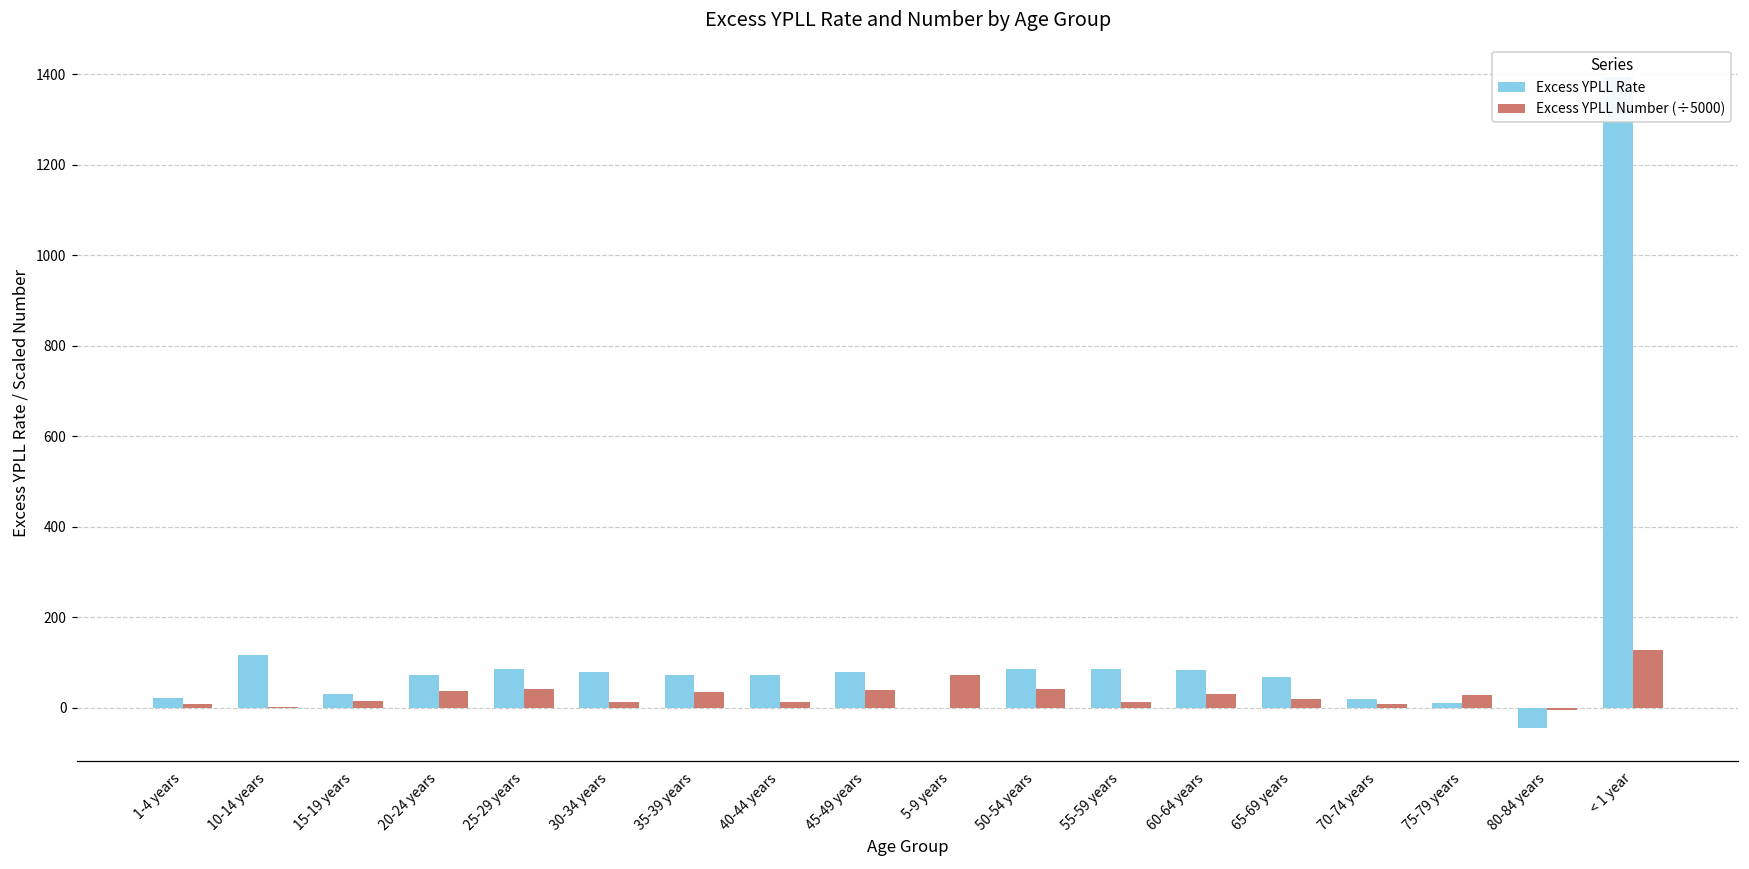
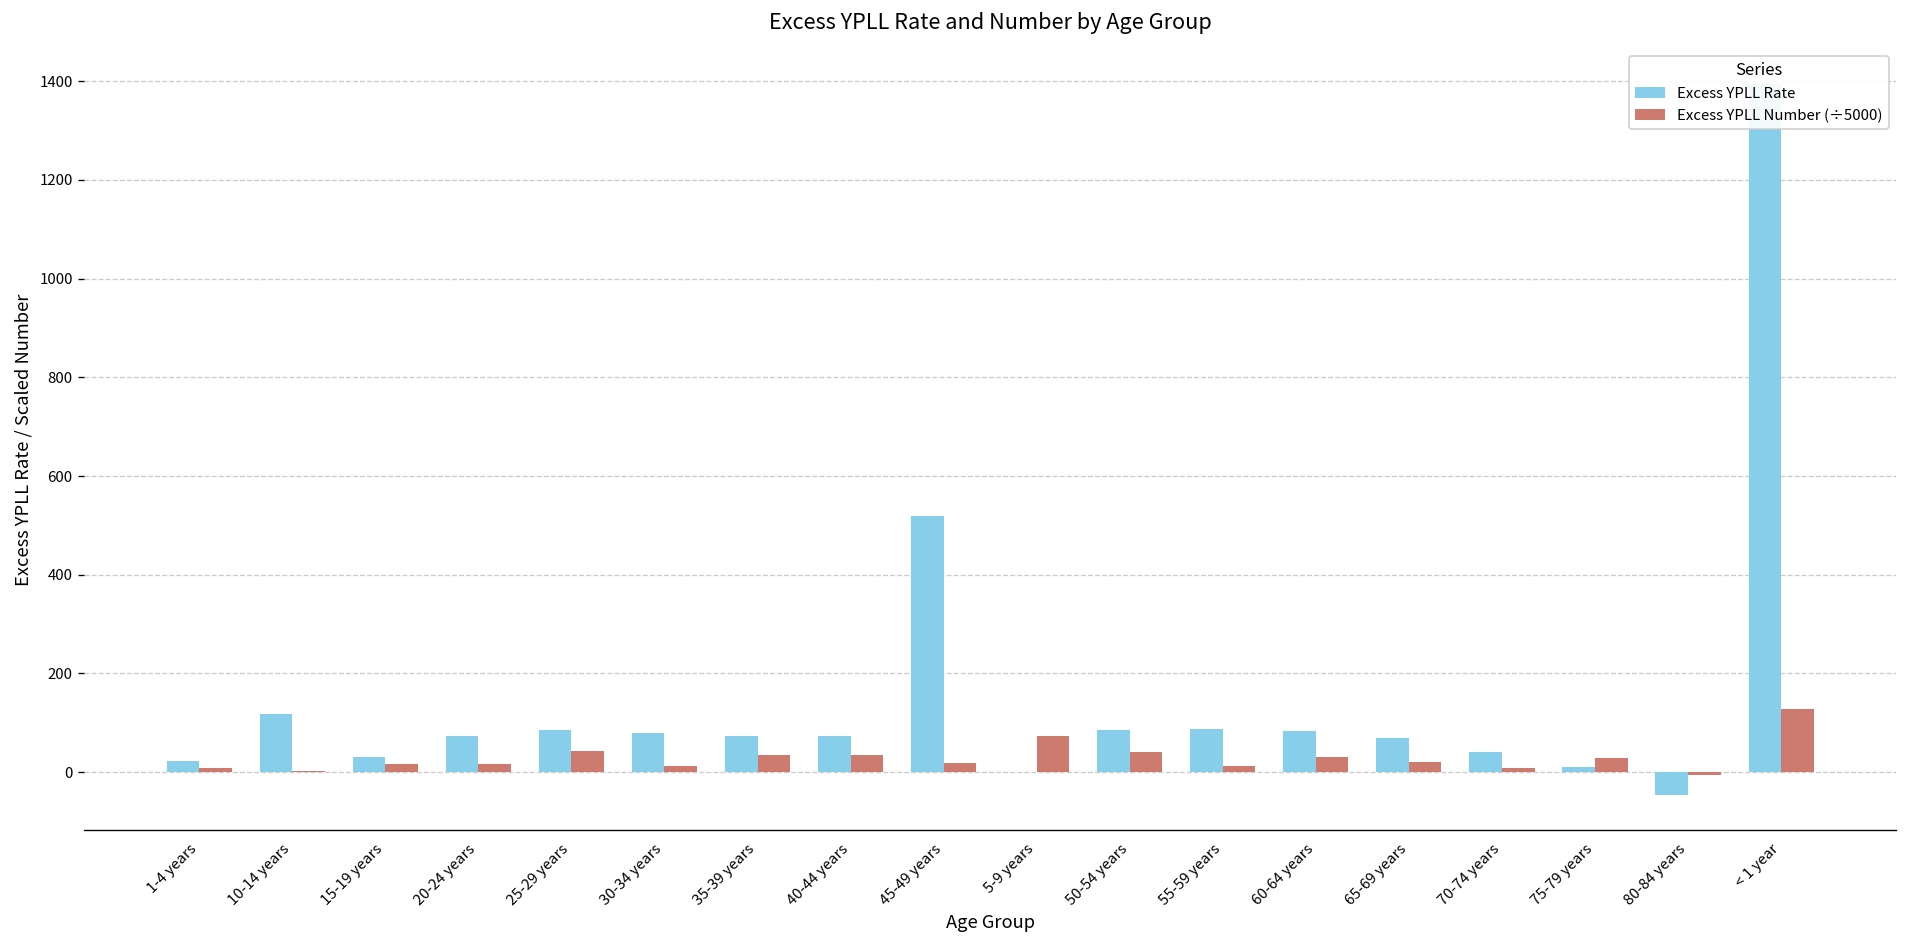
Excess YPLL Number (÷5000), 20-24 years: 40 -> 20
Excess YPLL Number (÷5000), 40-44 years: 10 -> 40
Excess YPLL Rate, 45-49 years: 80 -> 520
Excess YPLL Number (÷5000), 45-49 years: 40 -> 20
Excess YPLL Rate, 70-74 years: 20 -> 40
